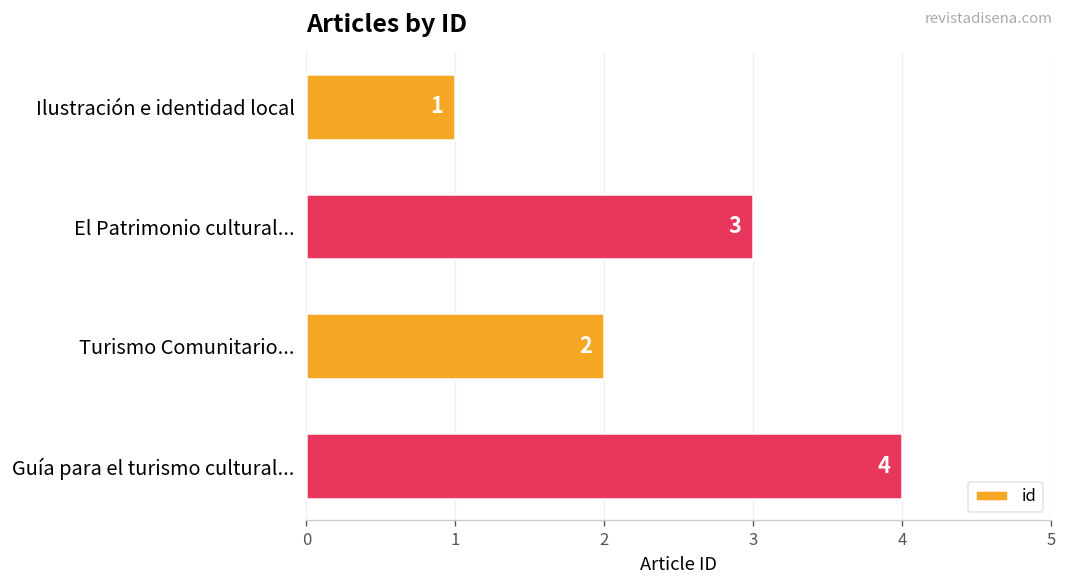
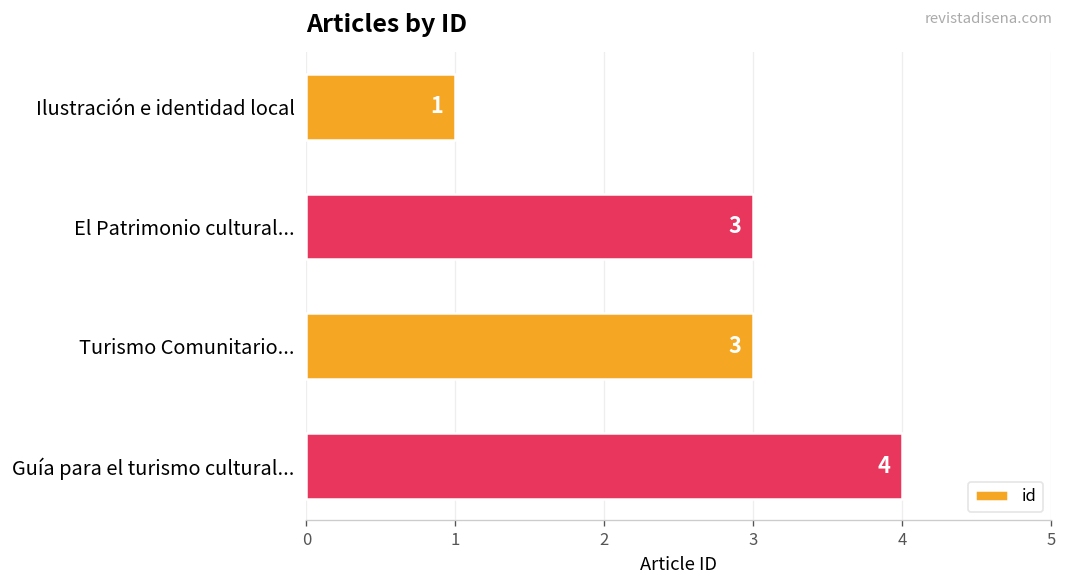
Turismo Comunitario...: 2 -> 3
